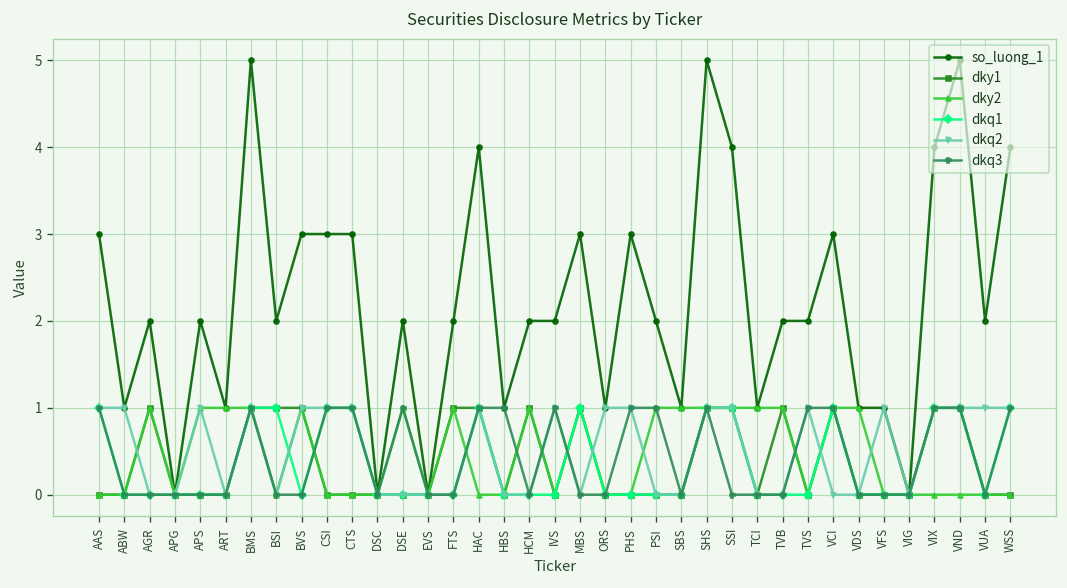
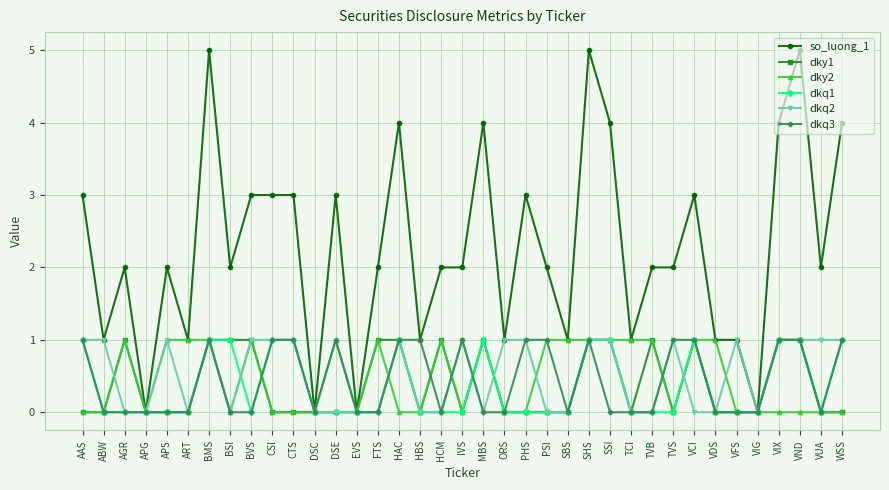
so_luong_1, DSE: 2 -> 3
so_luong_1, MBS: 3 -> 4
